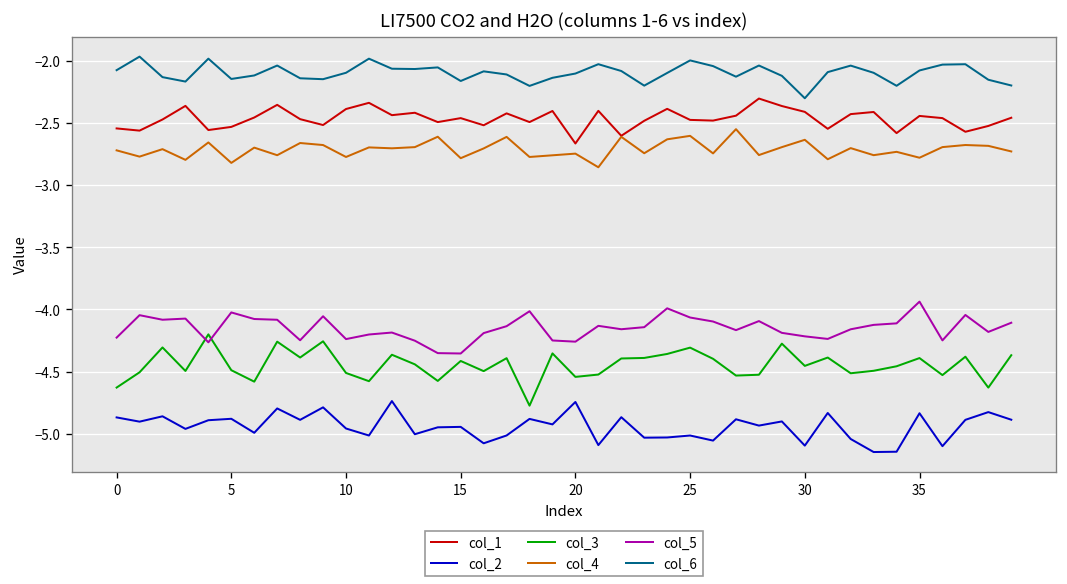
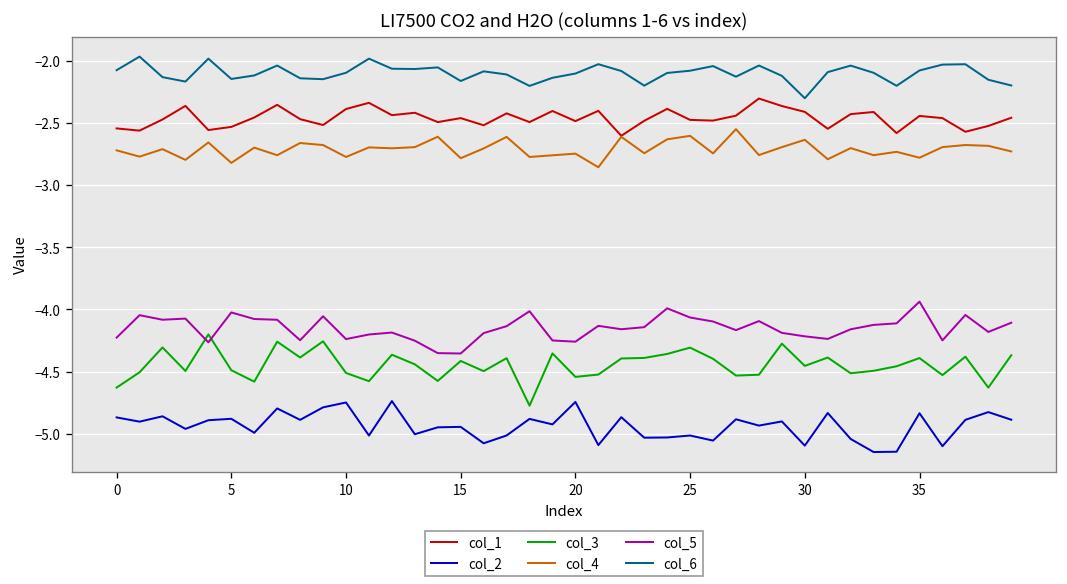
col_2, 10: -4.96 -> -4.75
col_1, 20: -2.67 -> -2.49
col_6, 25: -2.00 -> -2.08
